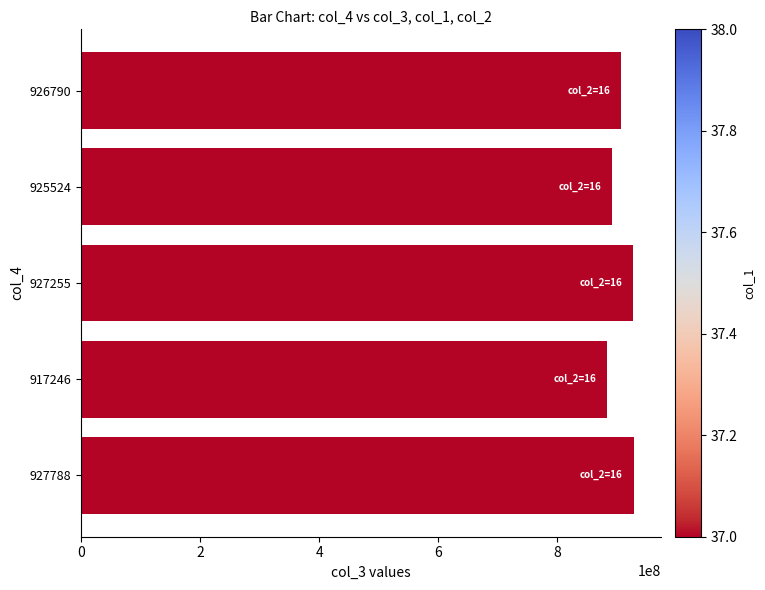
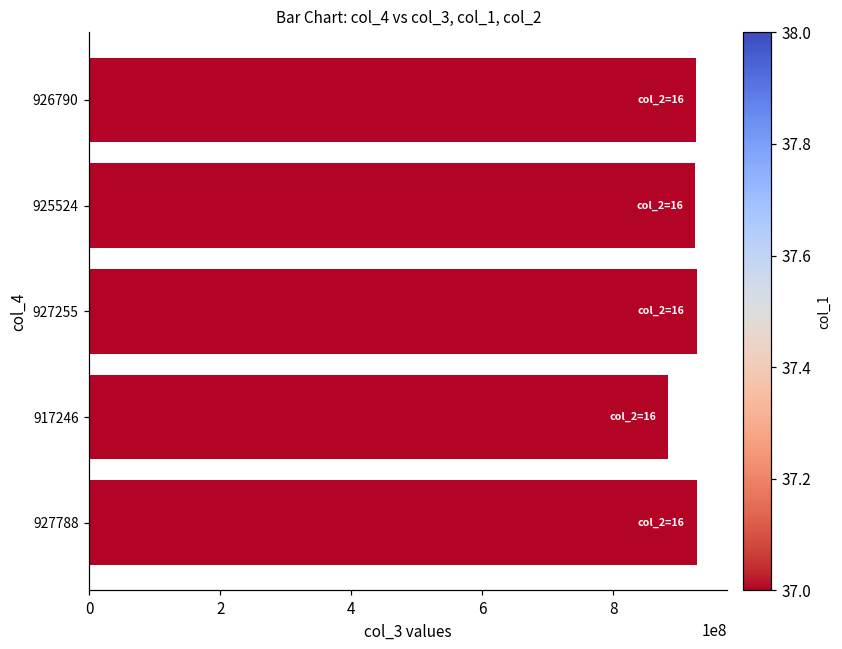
926790: 910000000 -> 930000000
925524: 890000000 -> 930000000
